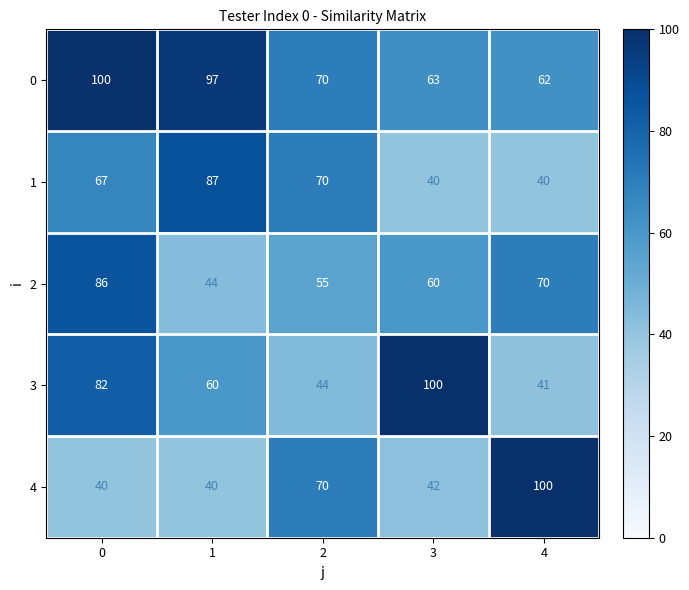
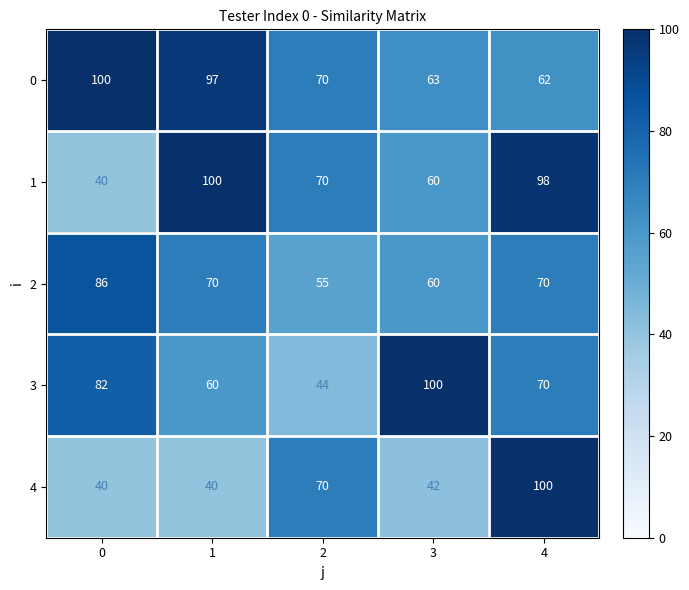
1, 0: 67 -> 40
1, 1: 87 -> 100
1, 3: 40 -> 60
1, 4: 40 -> 98
2, 1: 44 -> 70
3, 4: 41 -> 70
